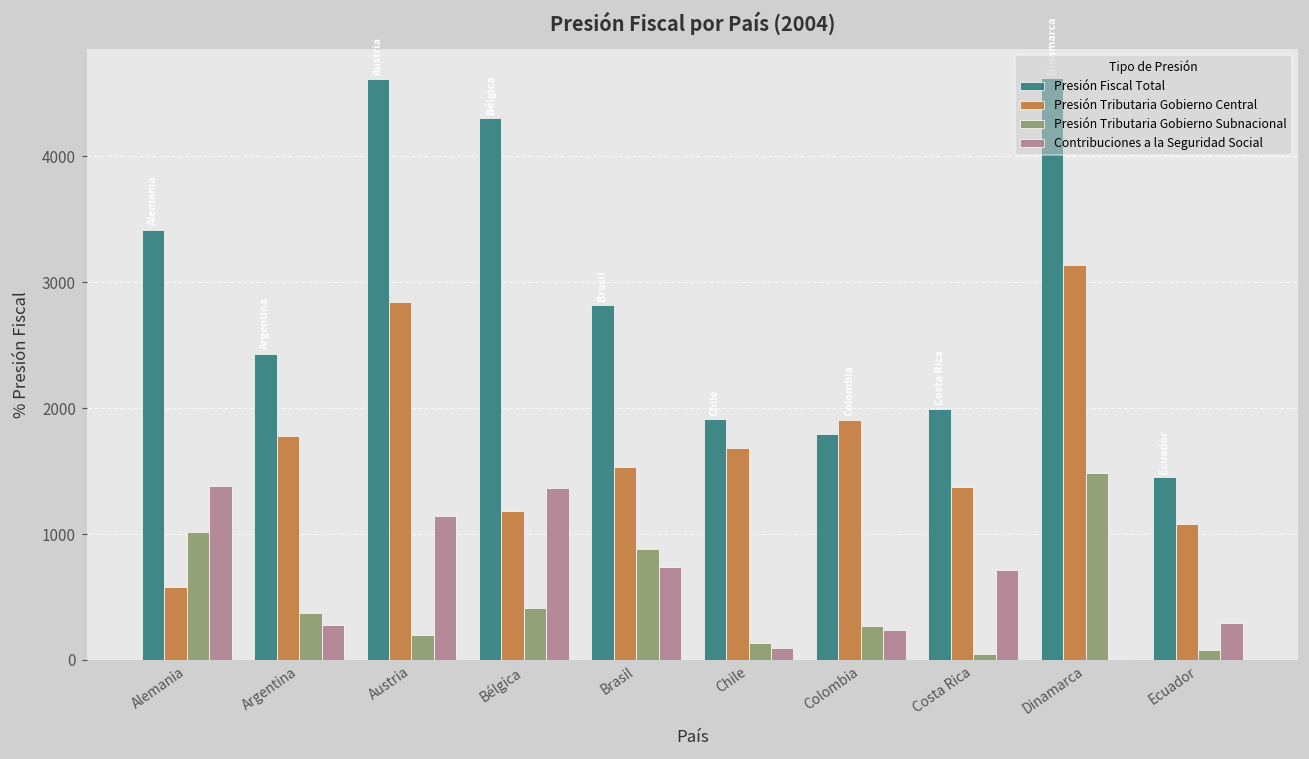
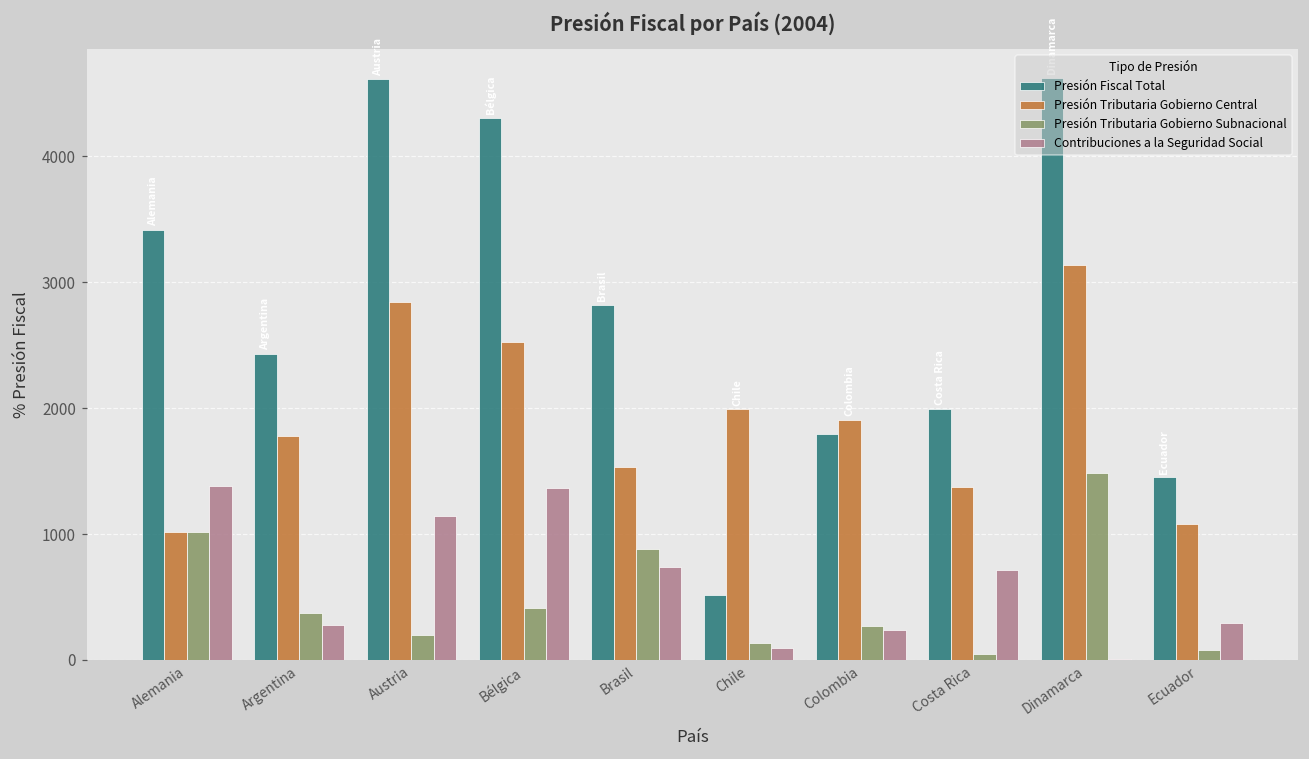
Presión Tributaria Gobierno Central, Alemania: 580 -> 1020
Presión Tributaria Gobierno Central, Bélgica: 1180 -> 2530
Presión Fiscal Total, Chile: 1910 -> 510
Presión Tributaria Gobierno Central, Chile: 1690 -> 1990
